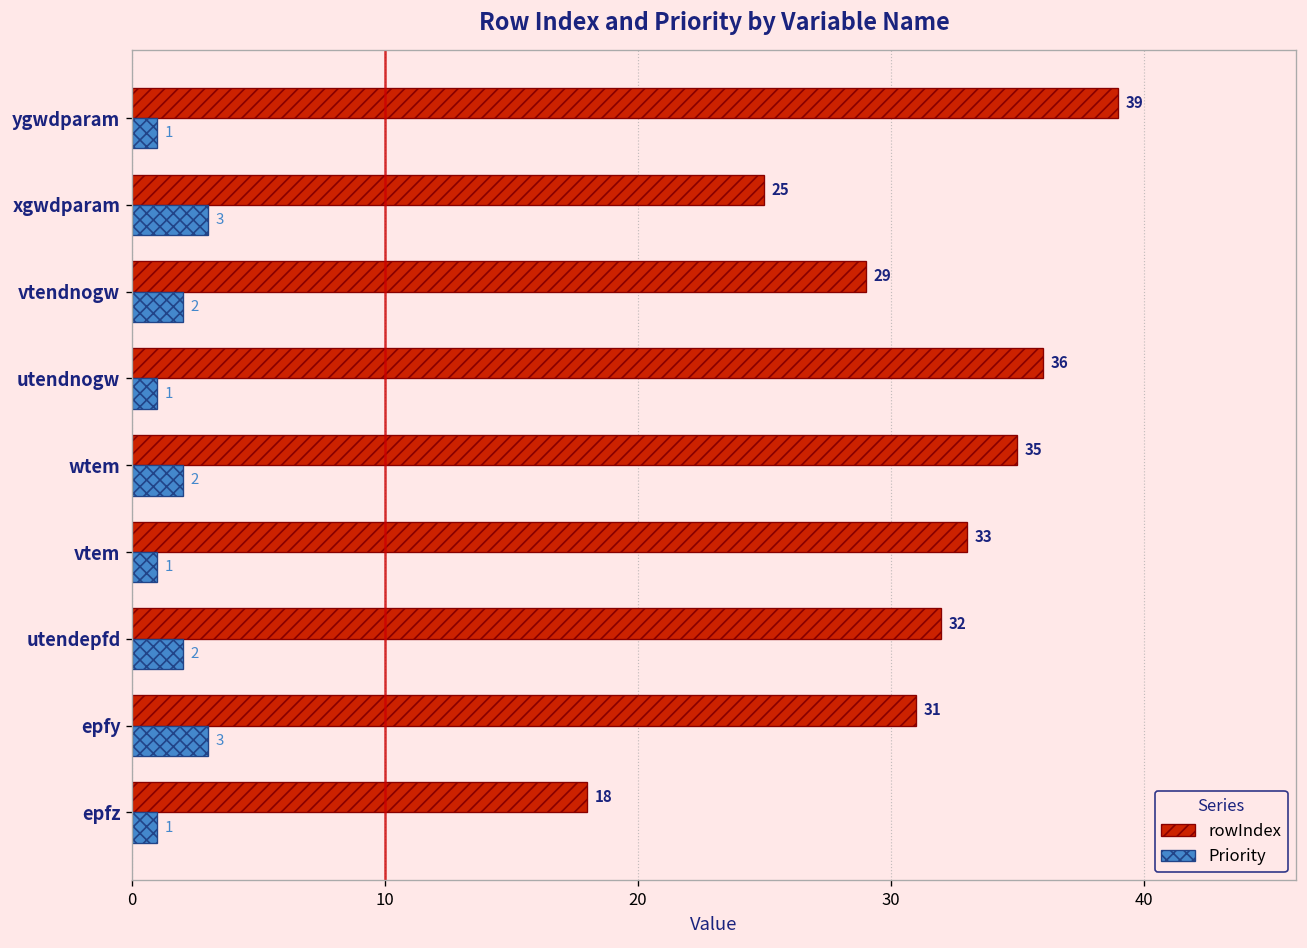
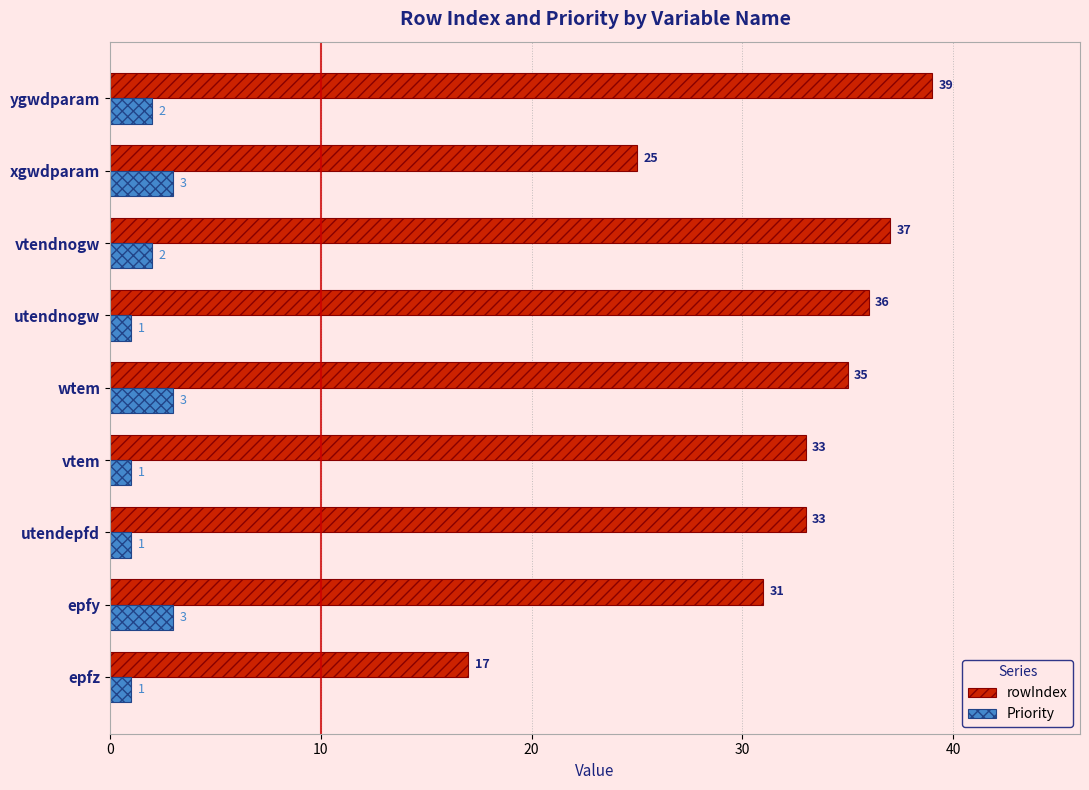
Priority, ygwdparam: 1 -> 2
rowIndex, vtendnogw: 29 -> 37
Priority, wtem: 2 -> 3
rowIndex, utendepfd: 32 -> 33
Priority, utendepfd: 2 -> 1
rowIndex, epfz: 18 -> 17
